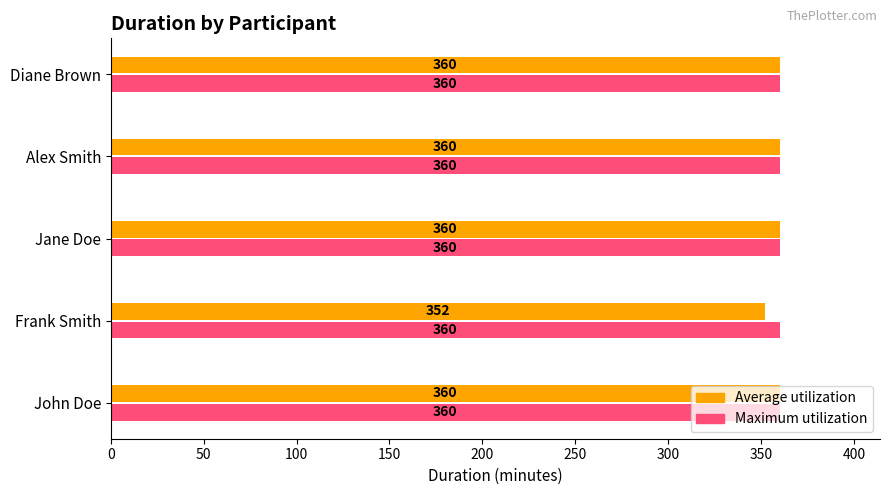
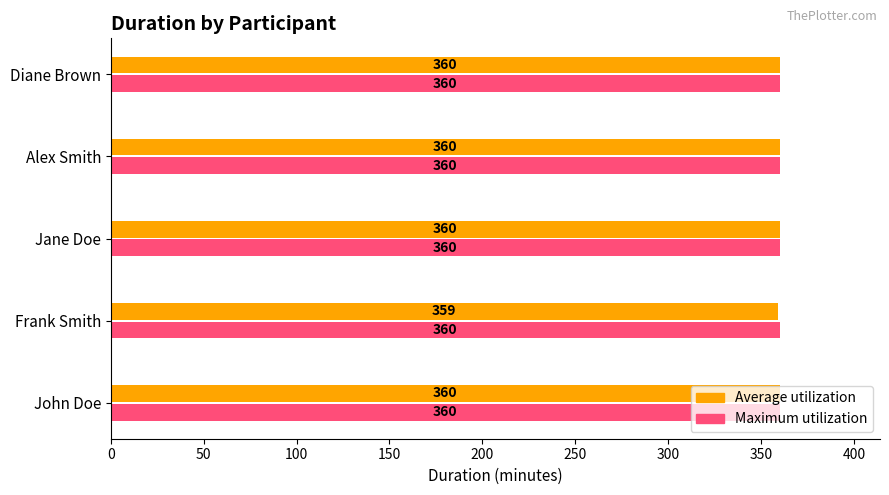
Average utilization, Frank Smith: 352 -> 359
